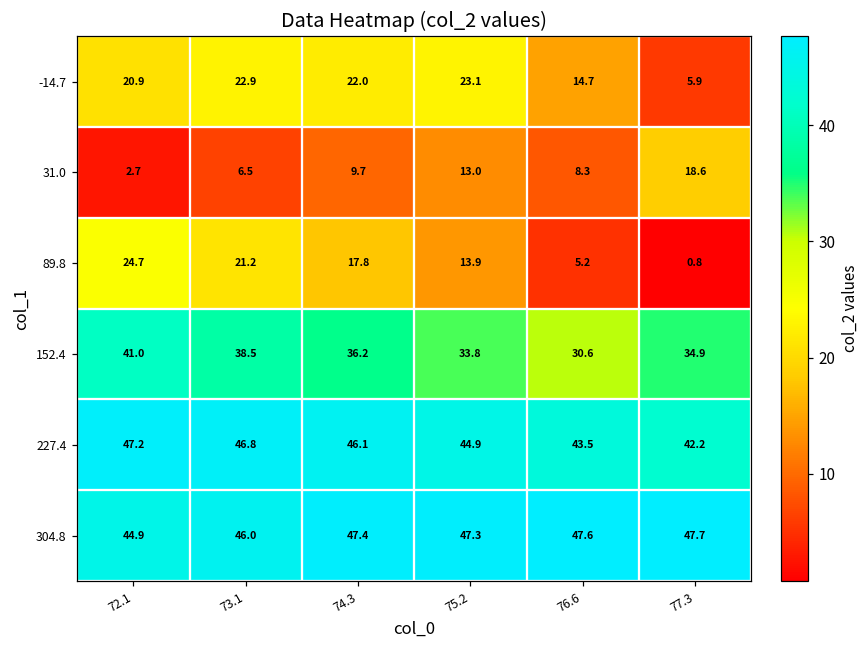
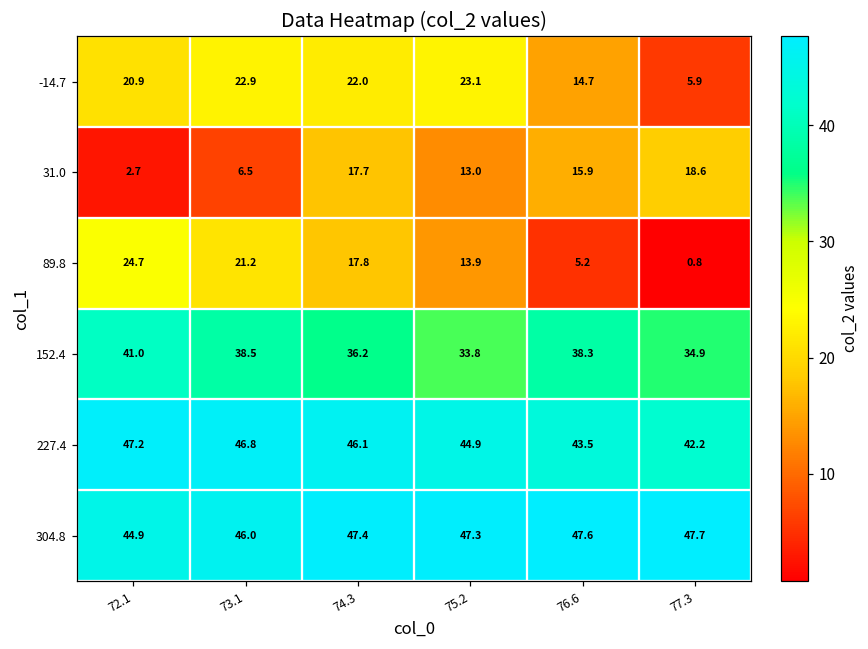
31.0, 74.3: 9.7 -> 17.7
31.0, 76.6: 8.3 -> 15.9
152.4, 76.6: 30.6 -> 38.3
